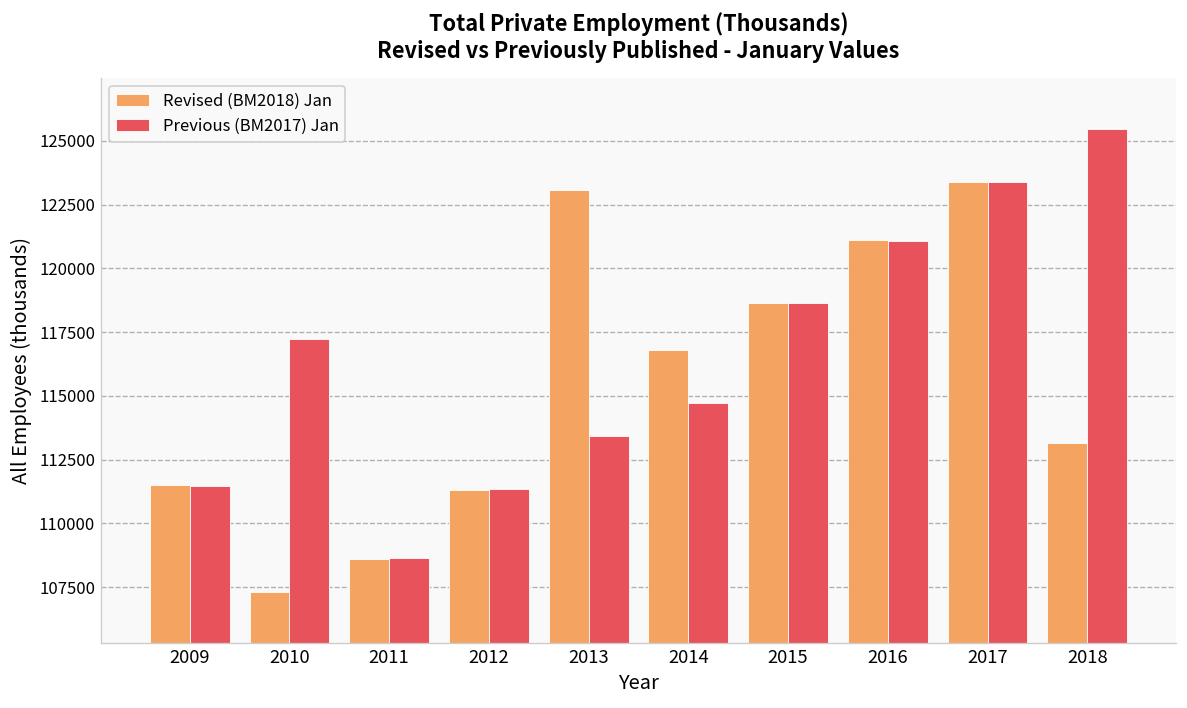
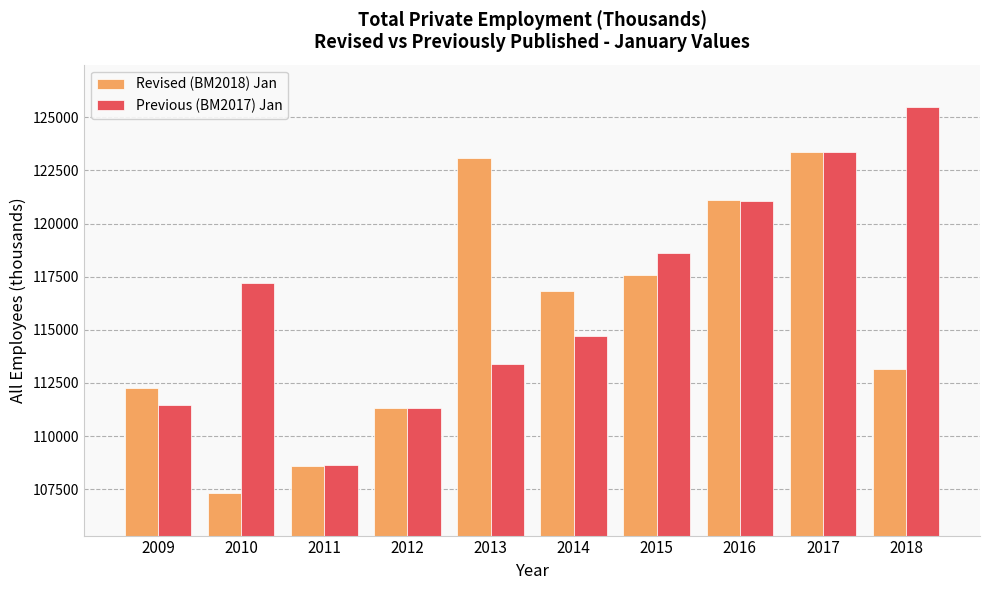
Revised (BM2018) Jan, 2009: 111500 -> 112200
Revised (BM2018) Jan, 2015: 118700 -> 117600
